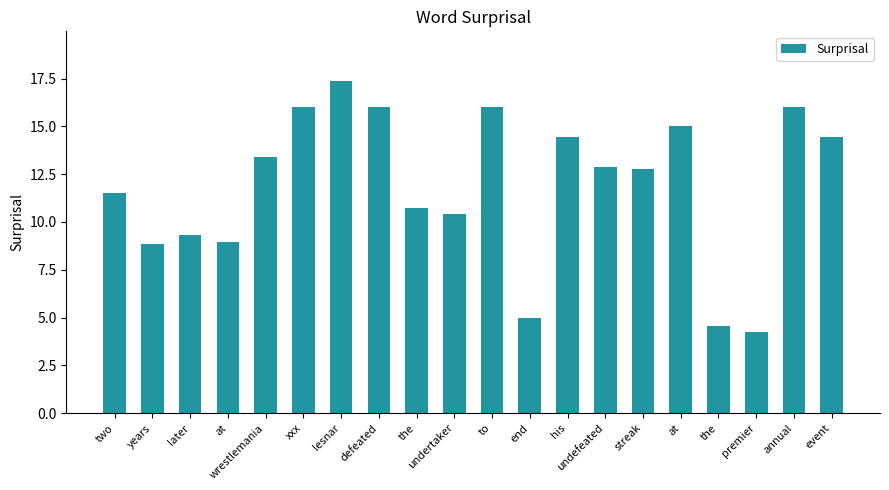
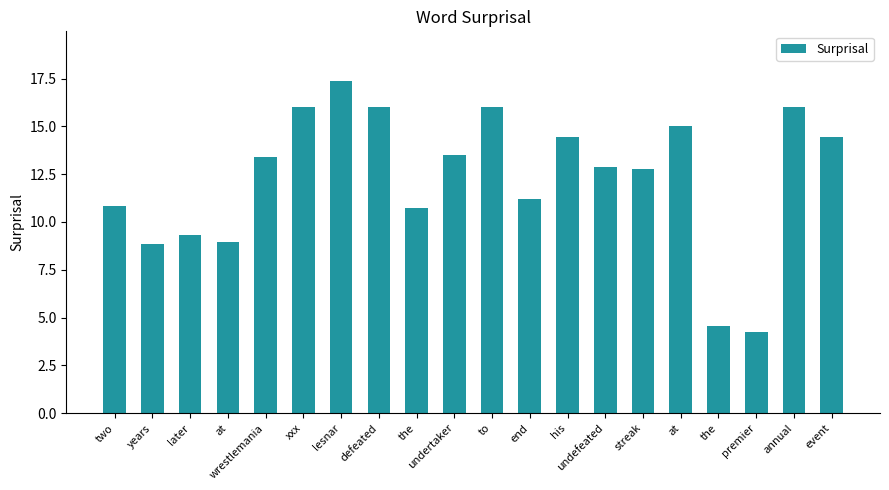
two: 11.5 -> 10.8
undertaker: 10.4 -> 13.5
end: 5.0 -> 11.2
